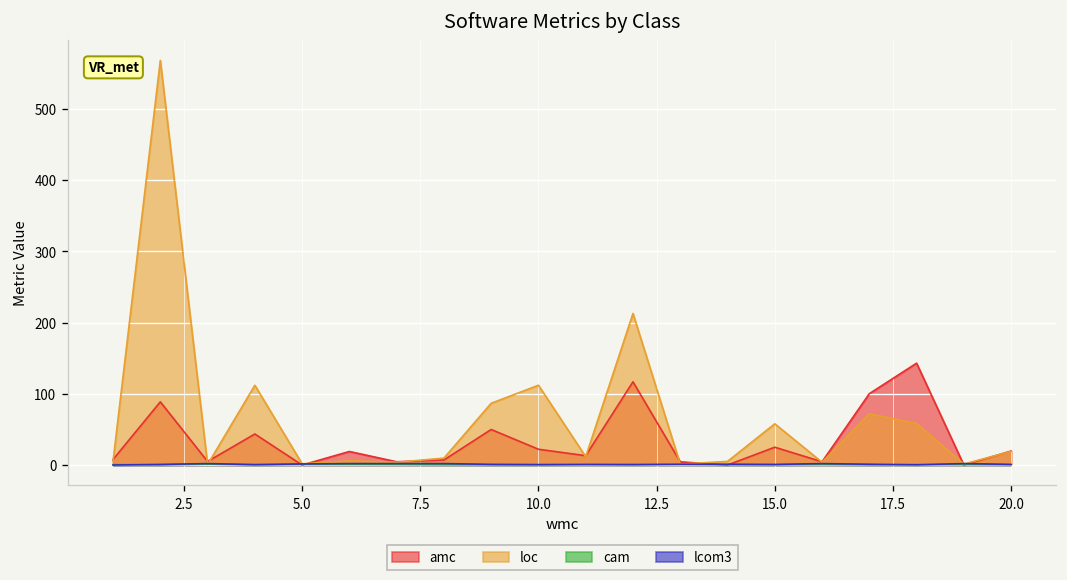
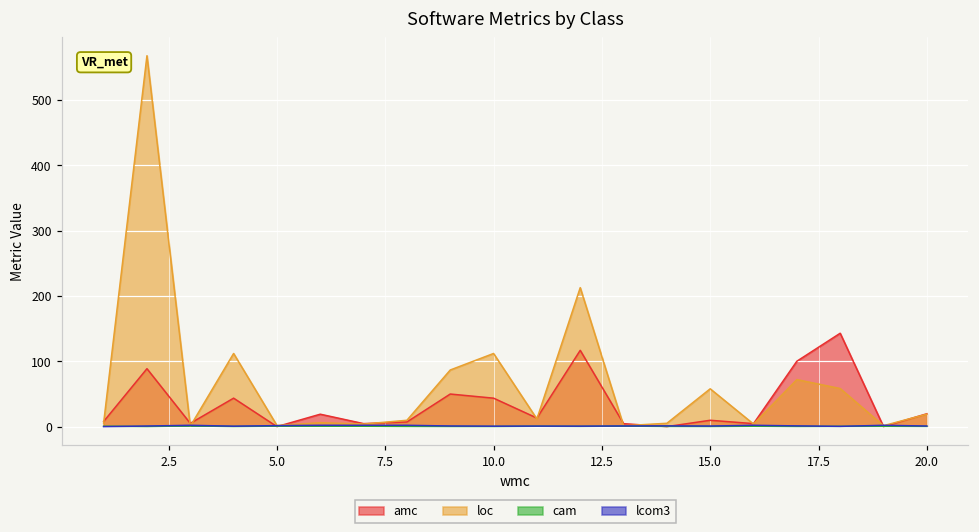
amc, 10.0: 20 -> 40
amc, 15.0: 30 -> 10
